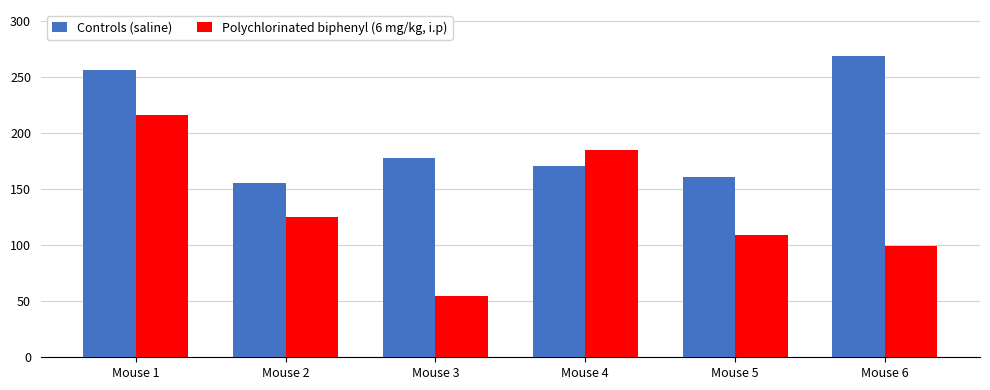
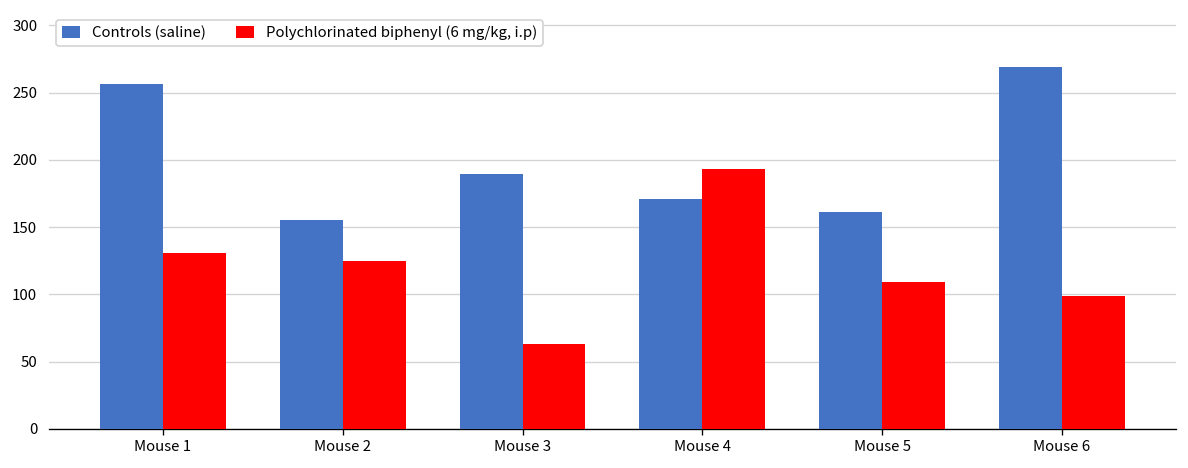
Polychlorinated biphenyl (6 mg/kg, i.p), Mouse 1: 216 -> 131
Controls (saline), Mouse 3: 178 -> 189
Polychlorinated biphenyl (6 mg/kg, i.p), Mouse 3: 55 -> 63
Polychlorinated biphenyl (6 mg/kg, i.p), Mouse 4: 185 -> 193
